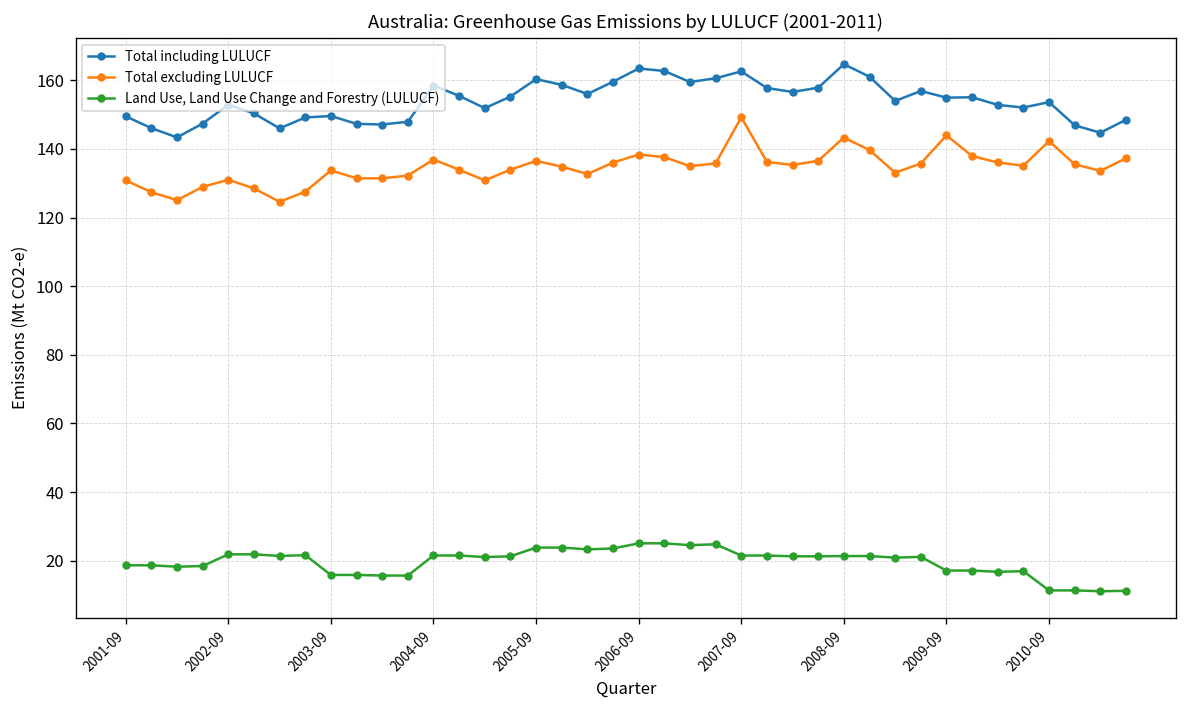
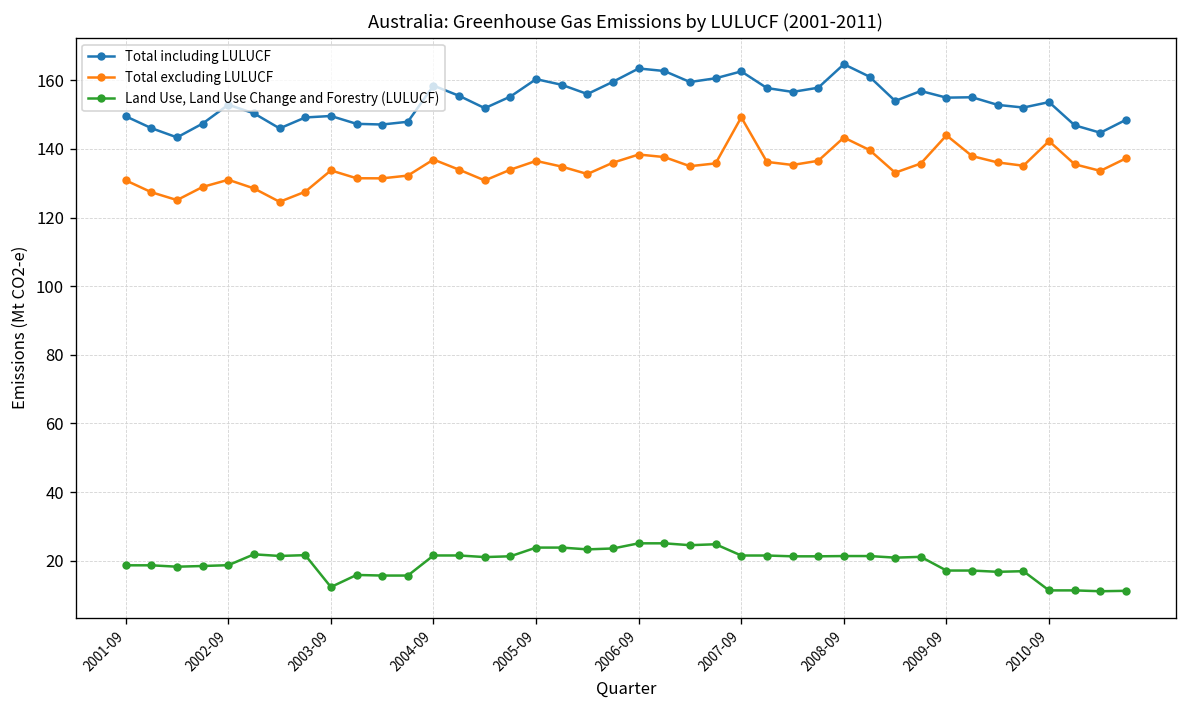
Land Use, Land Use Change and Forestry (LULUCF), 2002-09: 22 -> 19
Land Use, Land Use Change and Forestry (LULUCF), 2003-09: 16 -> 12
